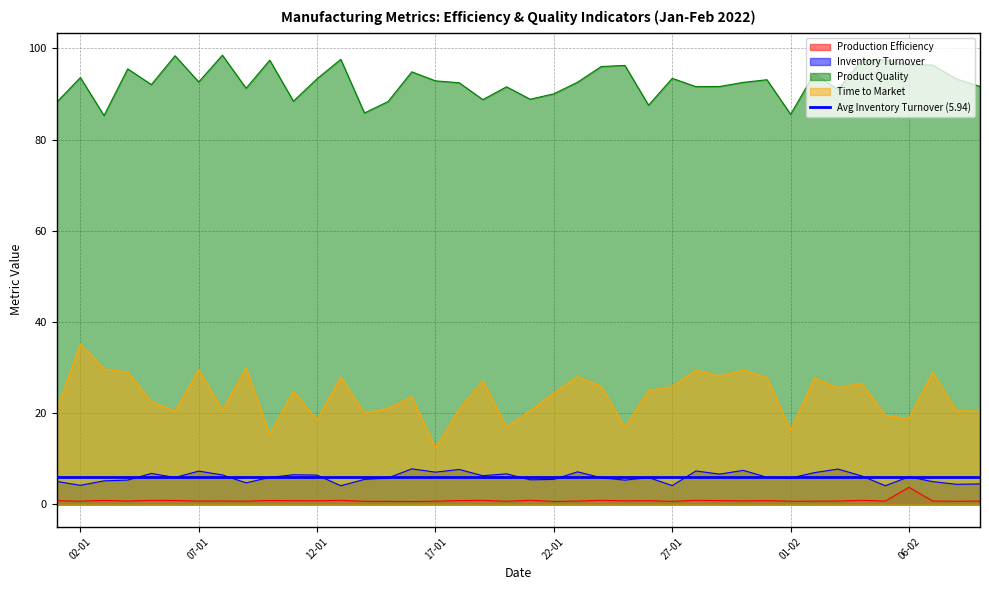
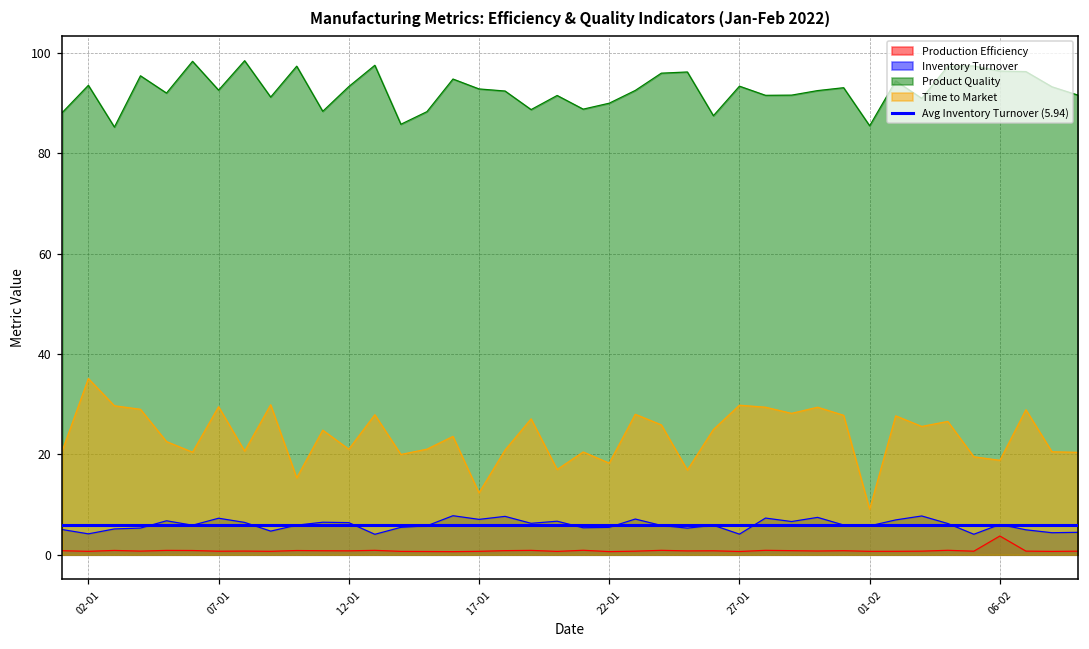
Time to Market, 12-01: 19 -> 21
Time to Market, 22-01: 24 -> 18
Time to Market, 27-01: 26 -> 30
Time to Market, 01-02: 16 -> 9
